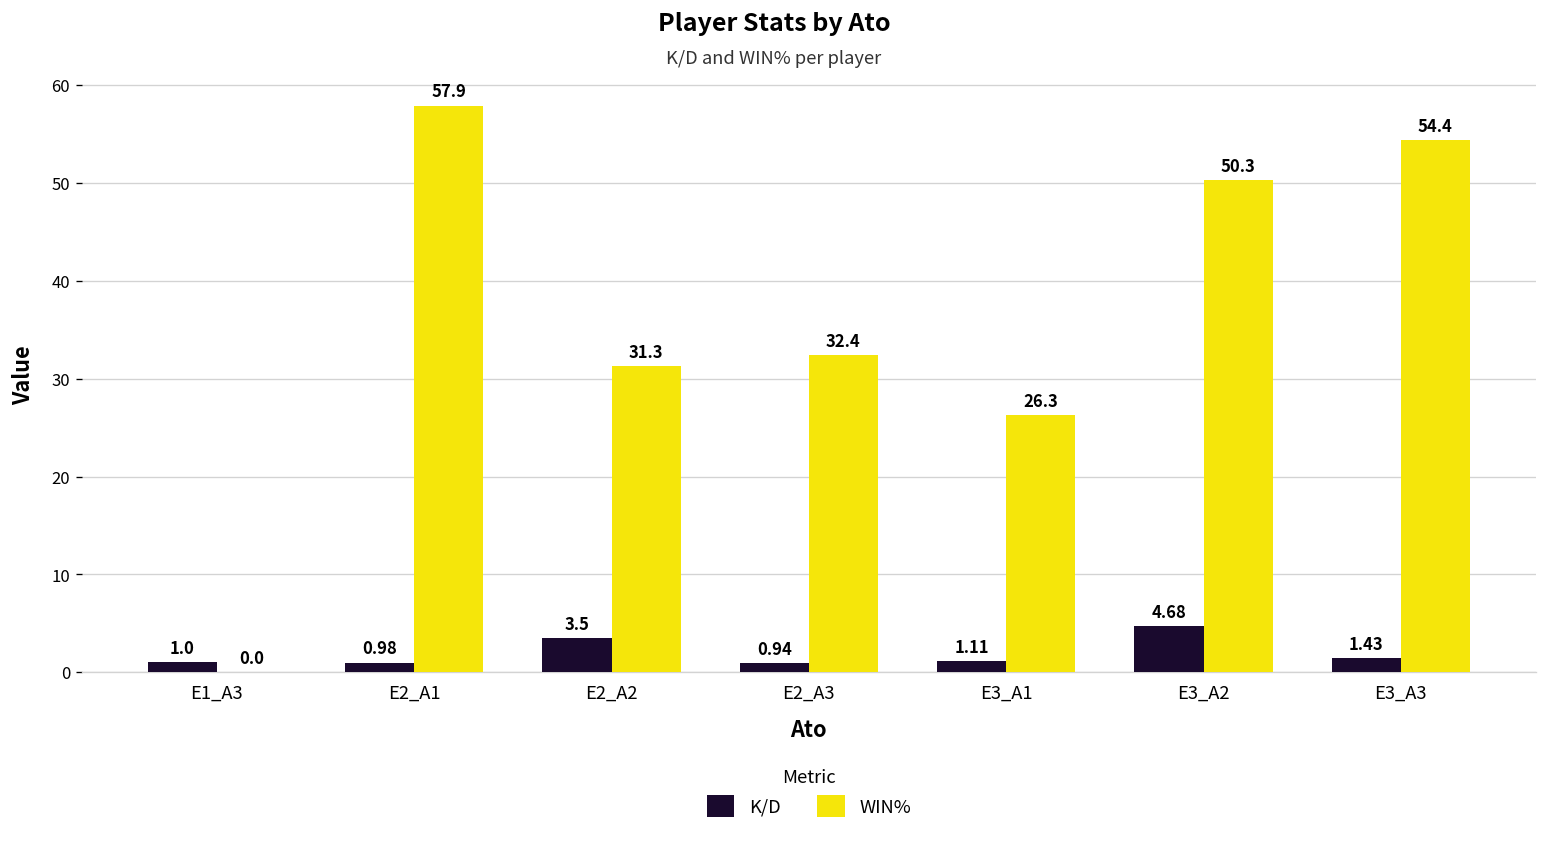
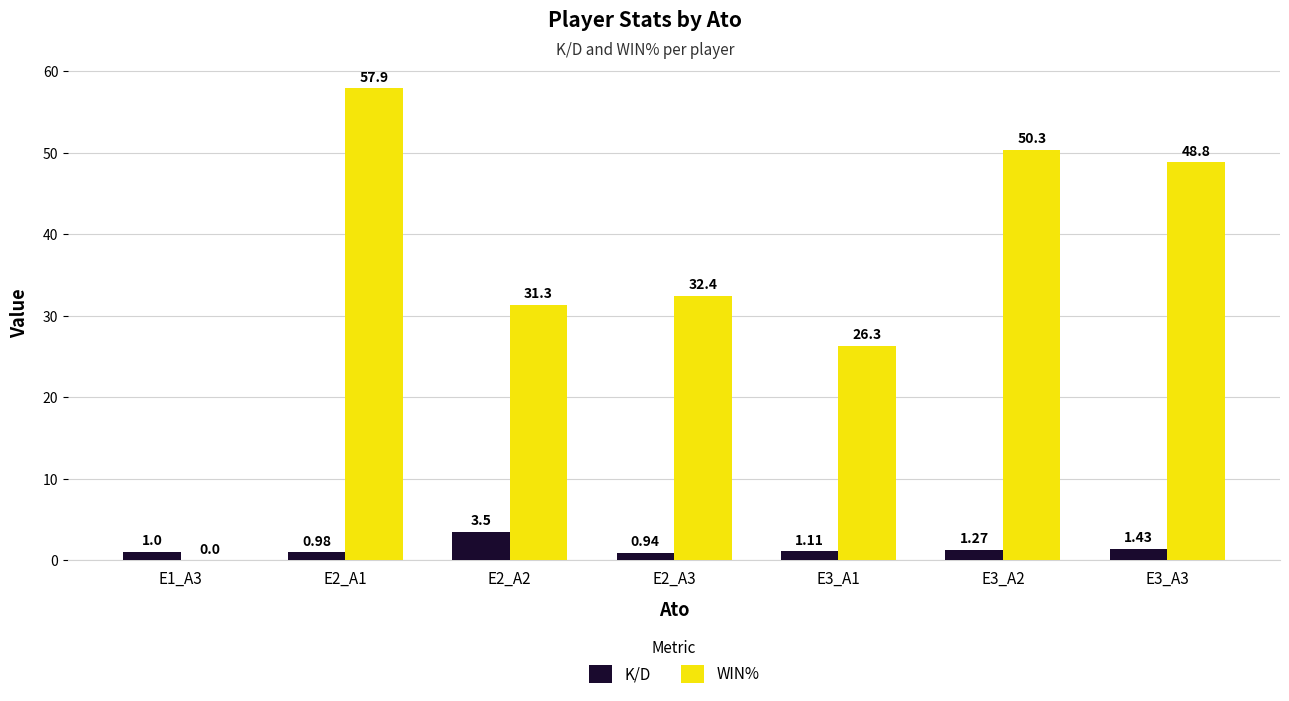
K/D, E3_A2: 4.68 -> 1.27
WIN%, E3_A3: 54.4 -> 48.8
